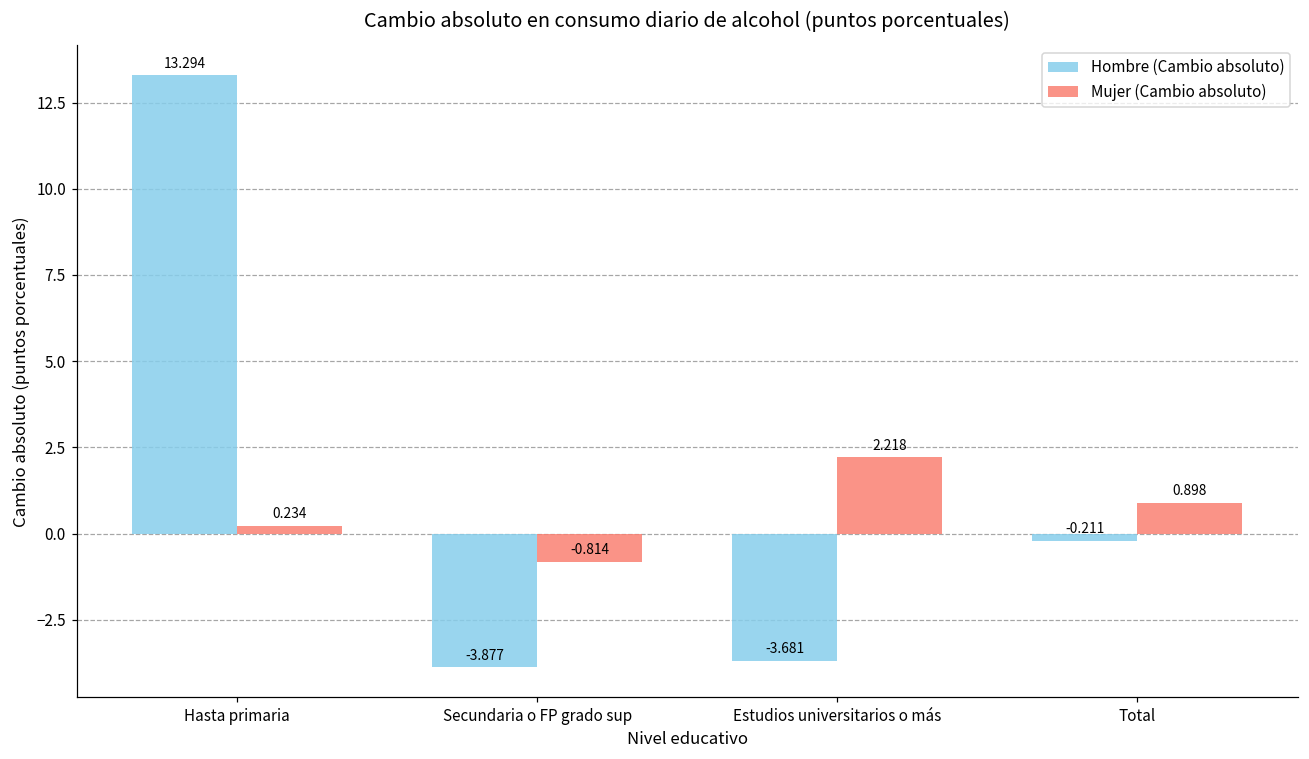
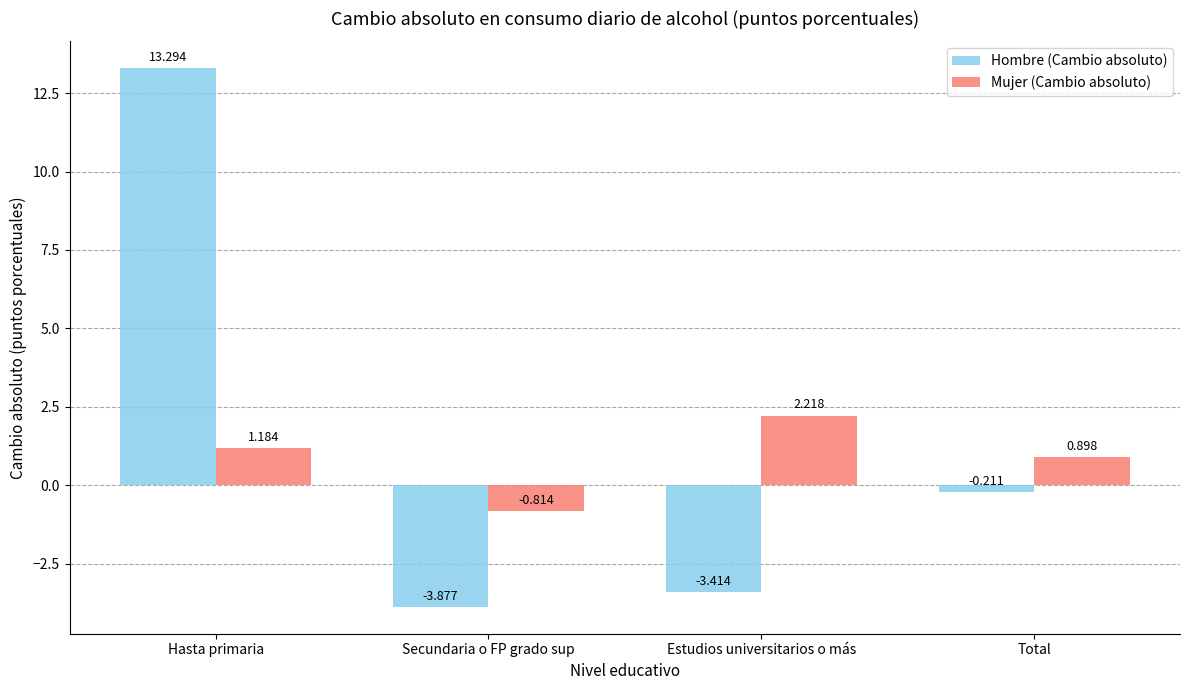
Mujer (Cambio absoluto), Hasta primaria: 0.234 -> 1.184
Hombre (Cambio absoluto), Estudios universitarios o más: -3.681 -> -3.414
